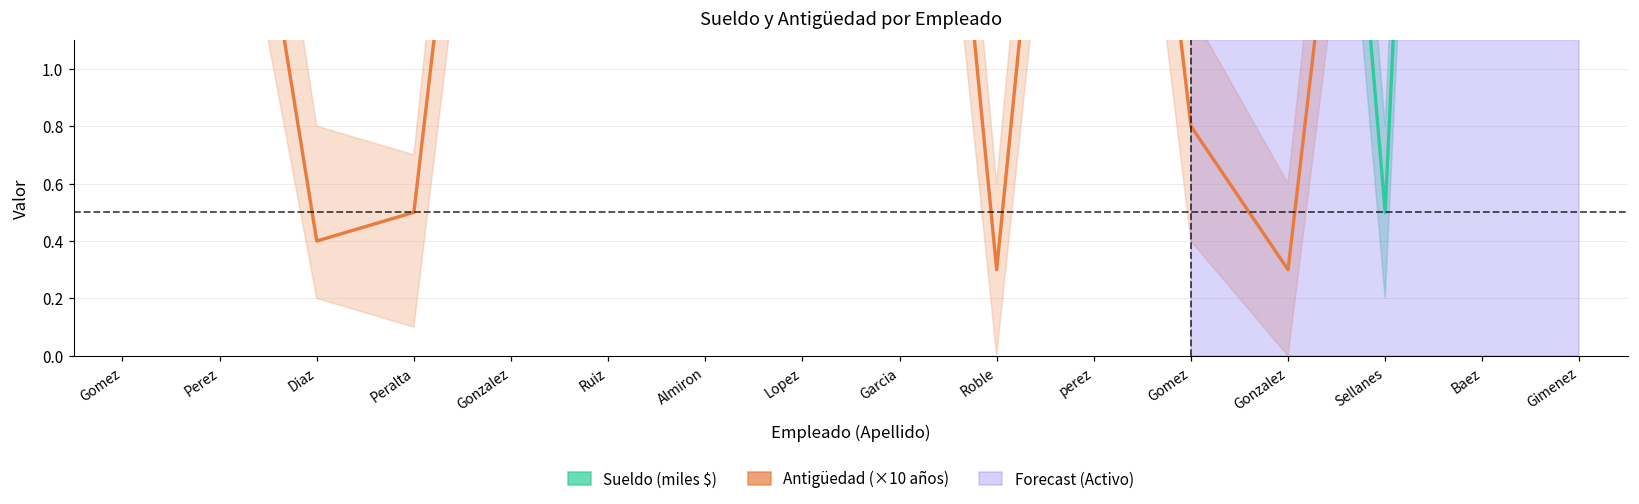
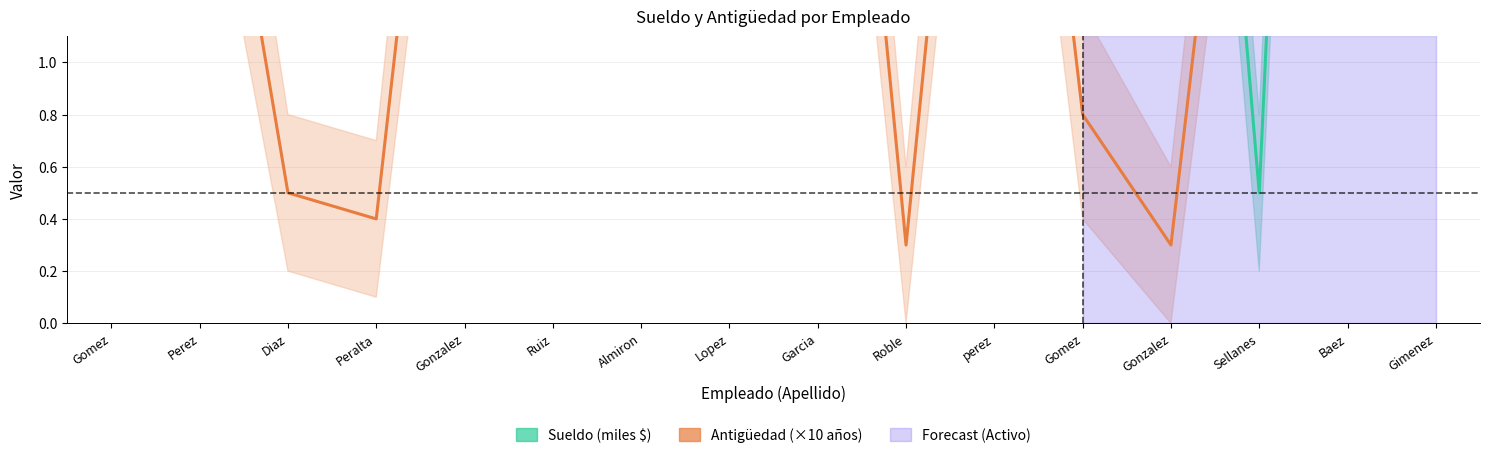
Antigüedad (×10 años), Diaz: 0.40 -> 0.50
Antigüedad (×10 años), Peralta: 0.50 -> 0.40
